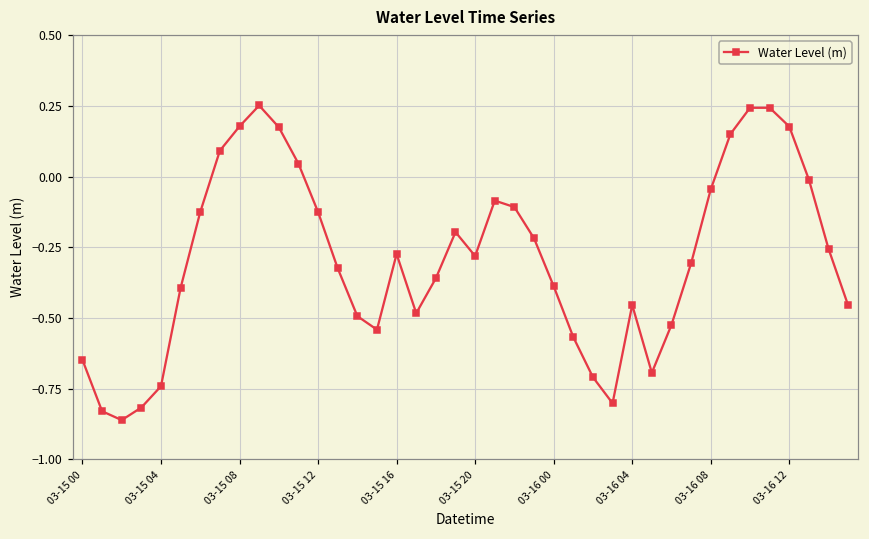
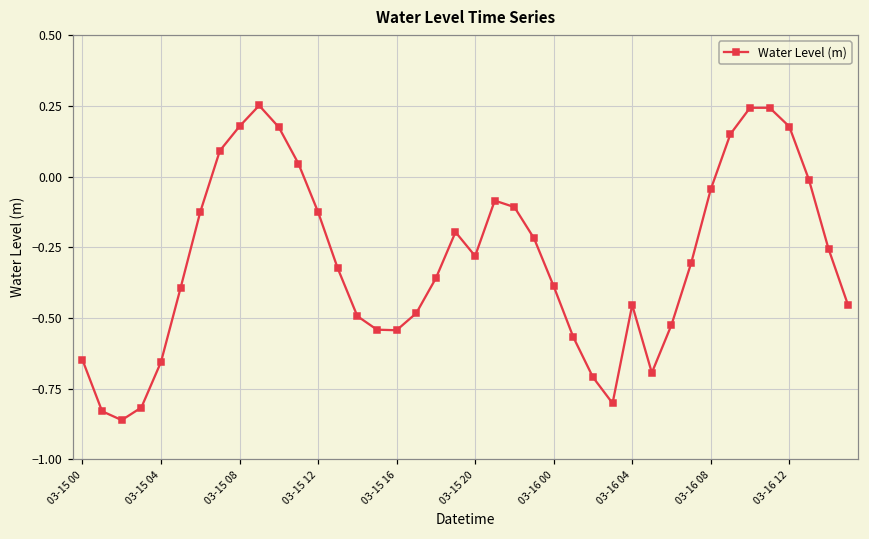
03-15 04: -0.74 -> -0.66
03-15 16: -0.27 -> -0.54
